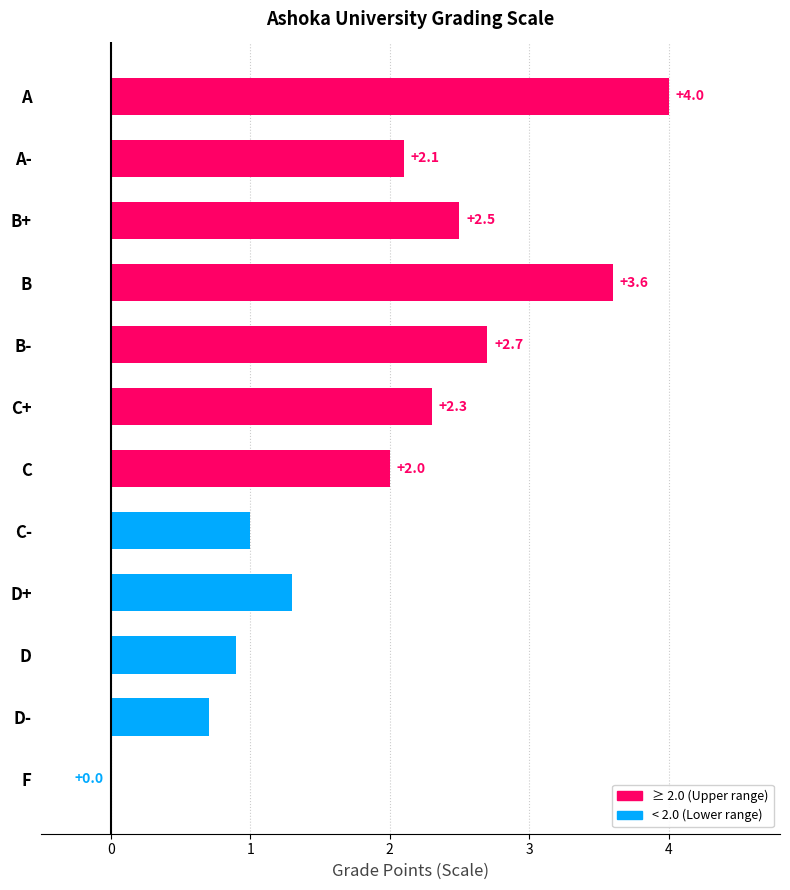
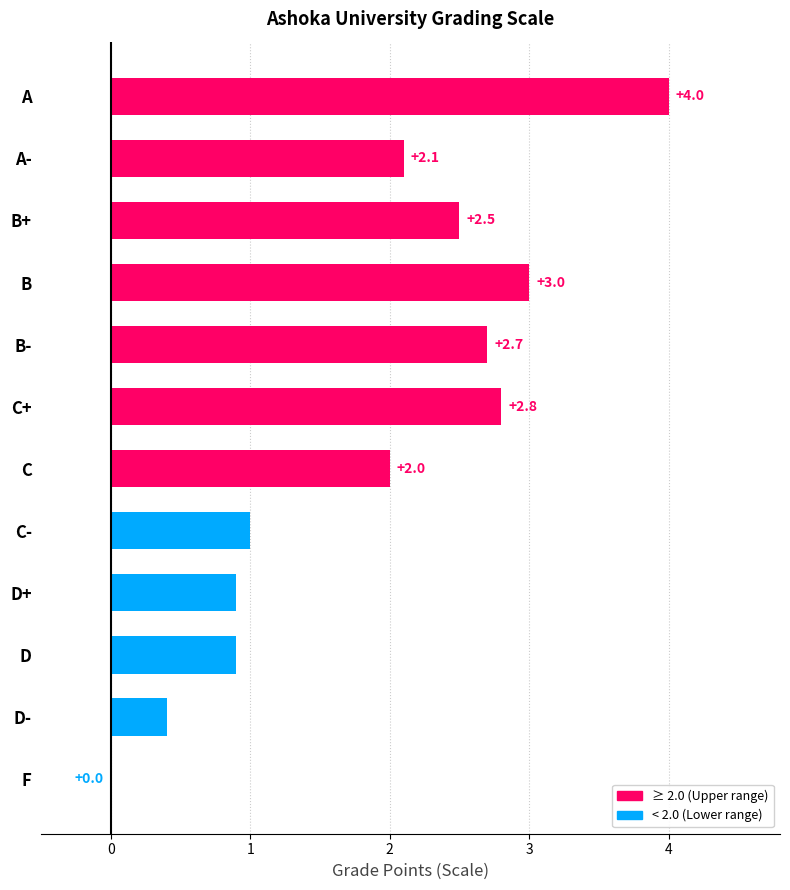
B: +3.6 -> +3.0
C+: +2.3 -> +2.8
D+: 1.3 -> 0.9
D-: 0.7 -> 0.4
